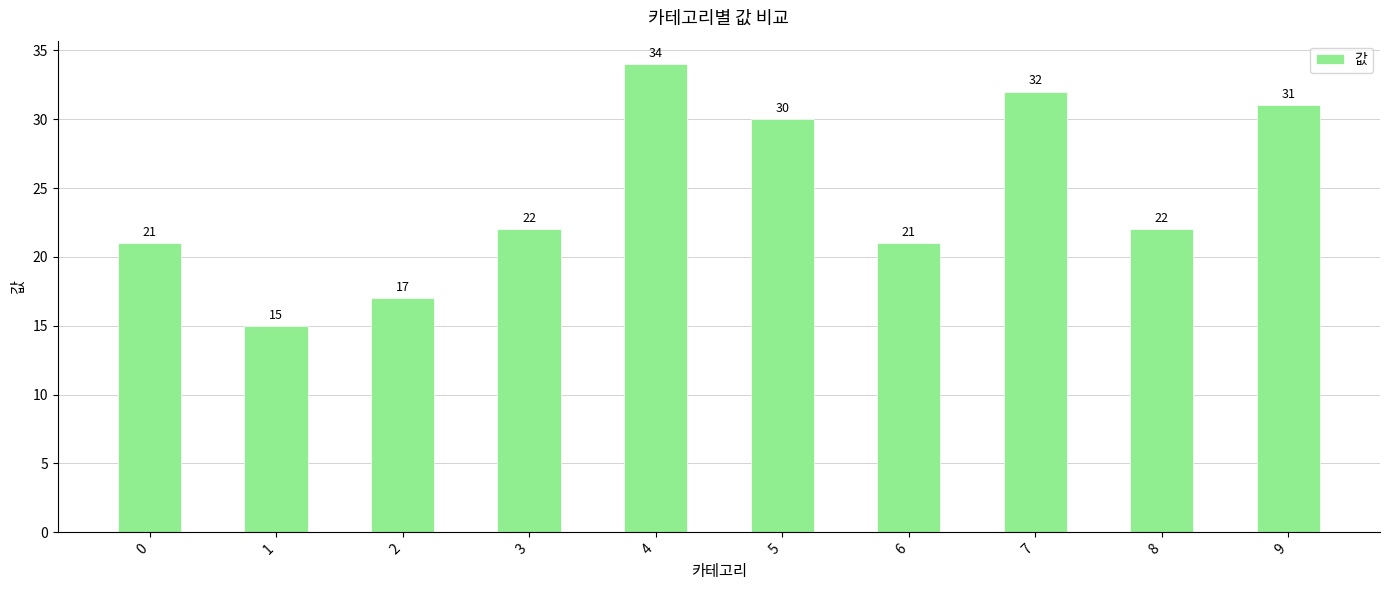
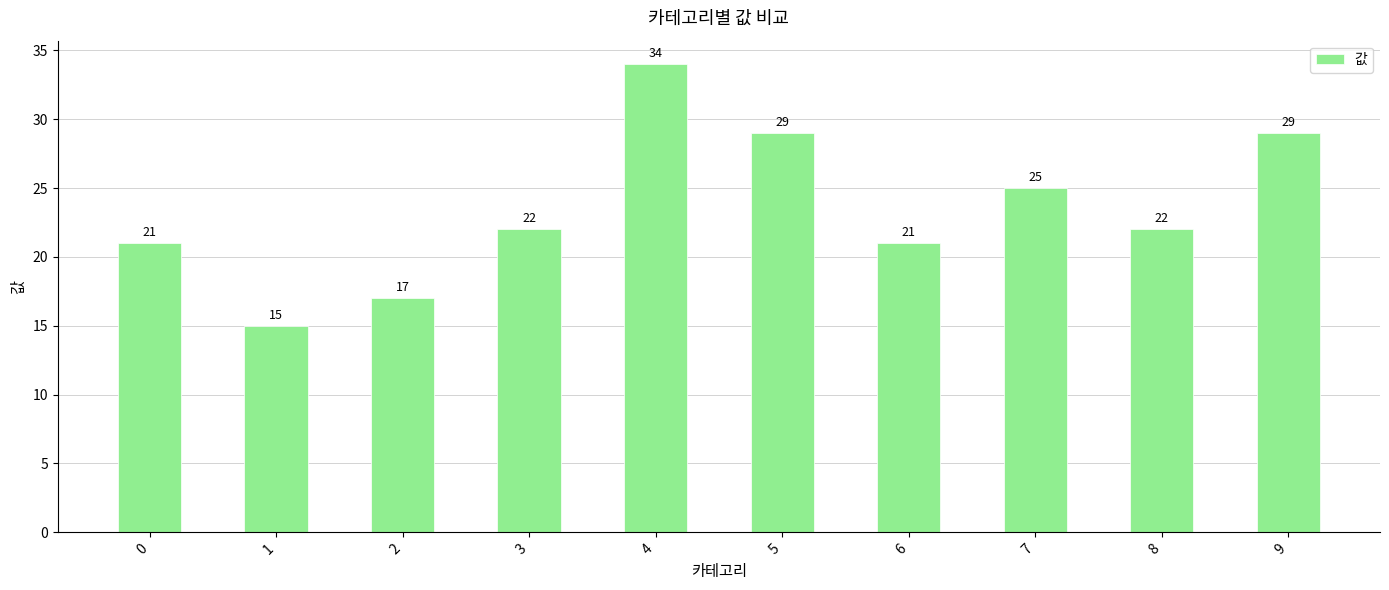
5: 30 -> 29
7: 32 -> 25
9: 31 -> 29
